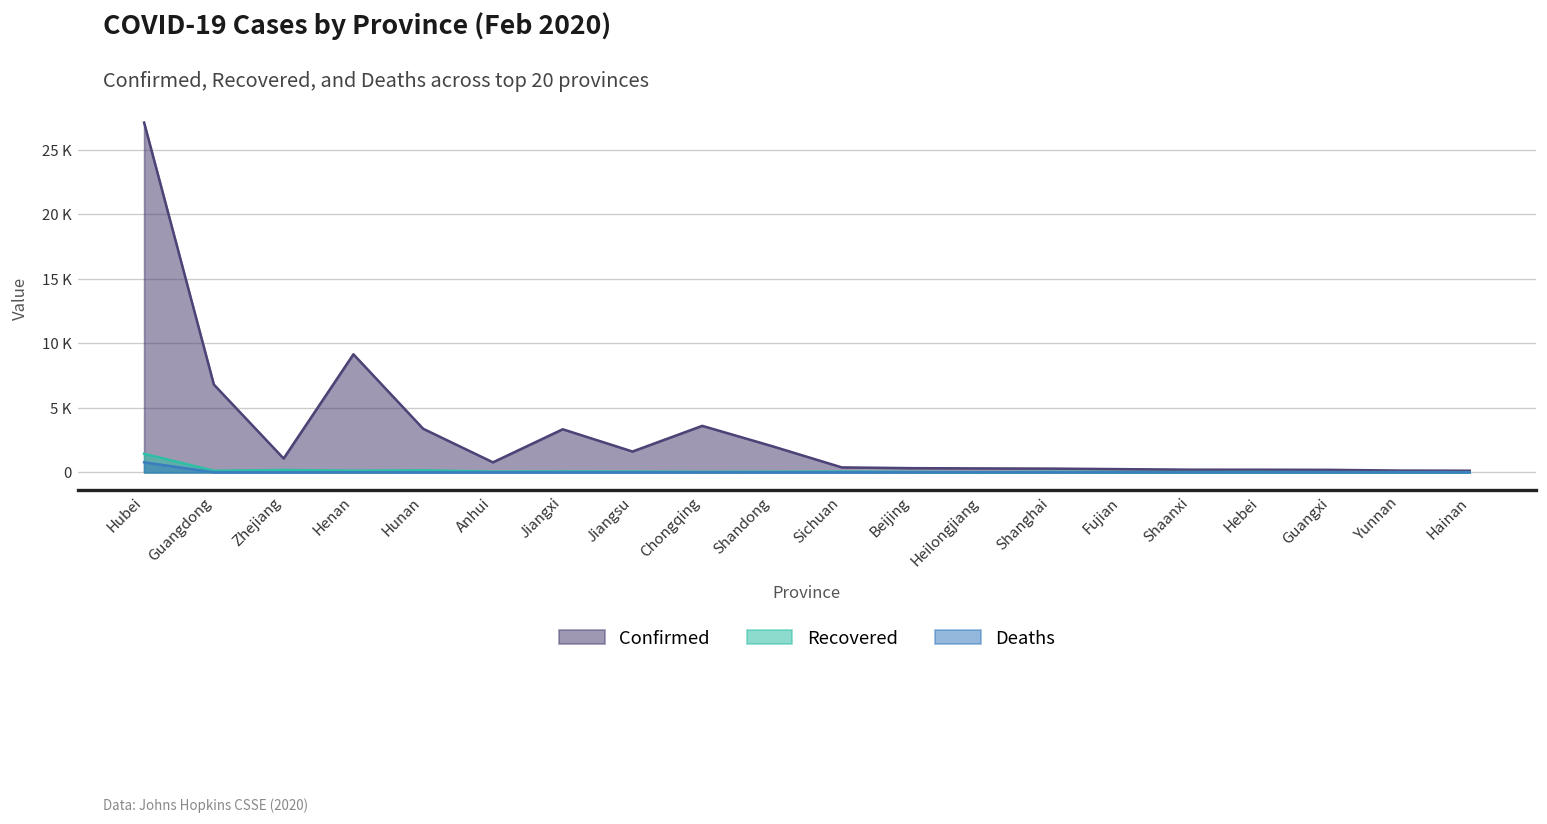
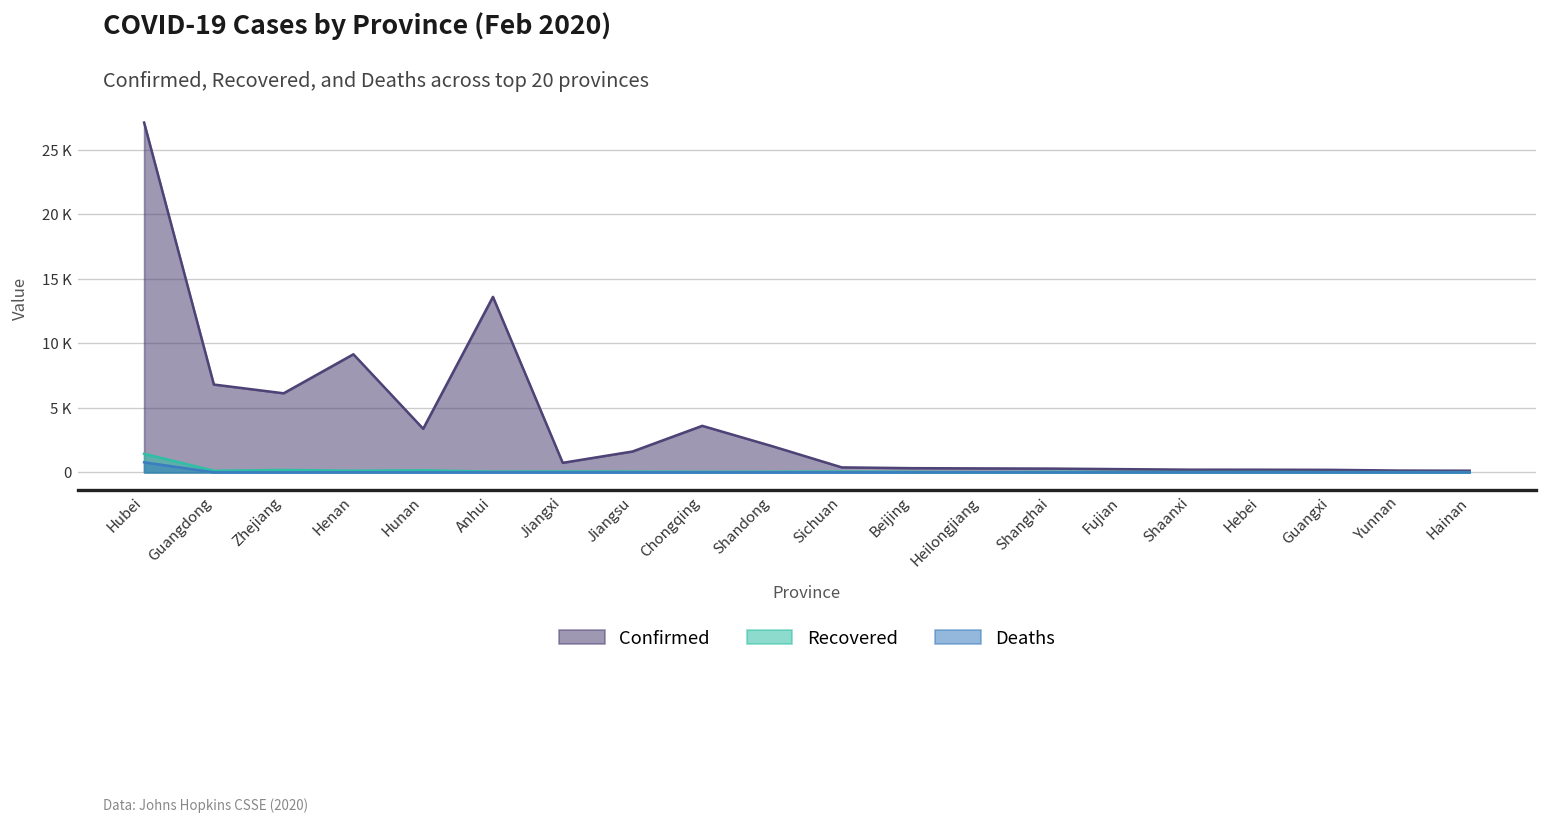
Confirmed, Zhejiang: 1100 -> 6100
Confirmed, Anhui: 800 -> 13600
Confirmed, Jiangxi: 3300 -> 700
